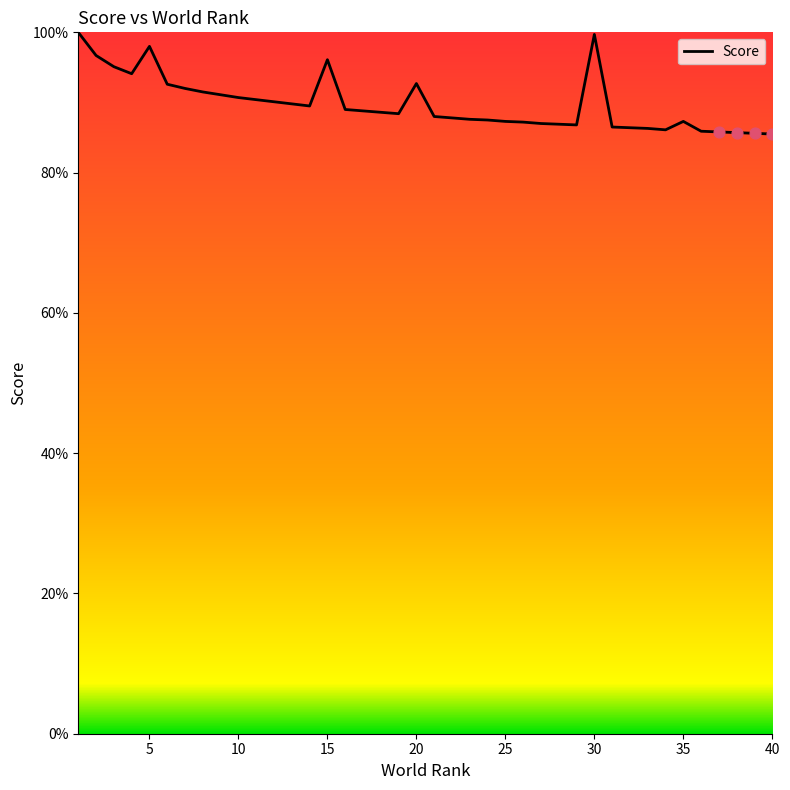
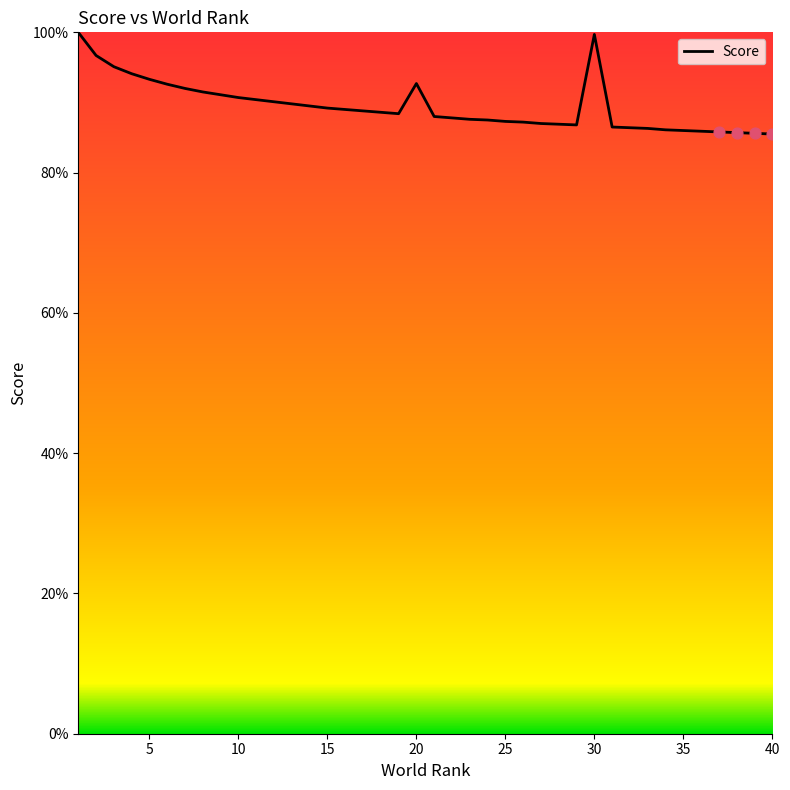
Score, 5: 98% -> 93%
Score, 15: 96% -> 89%
Score, 35: 87% -> 86%
